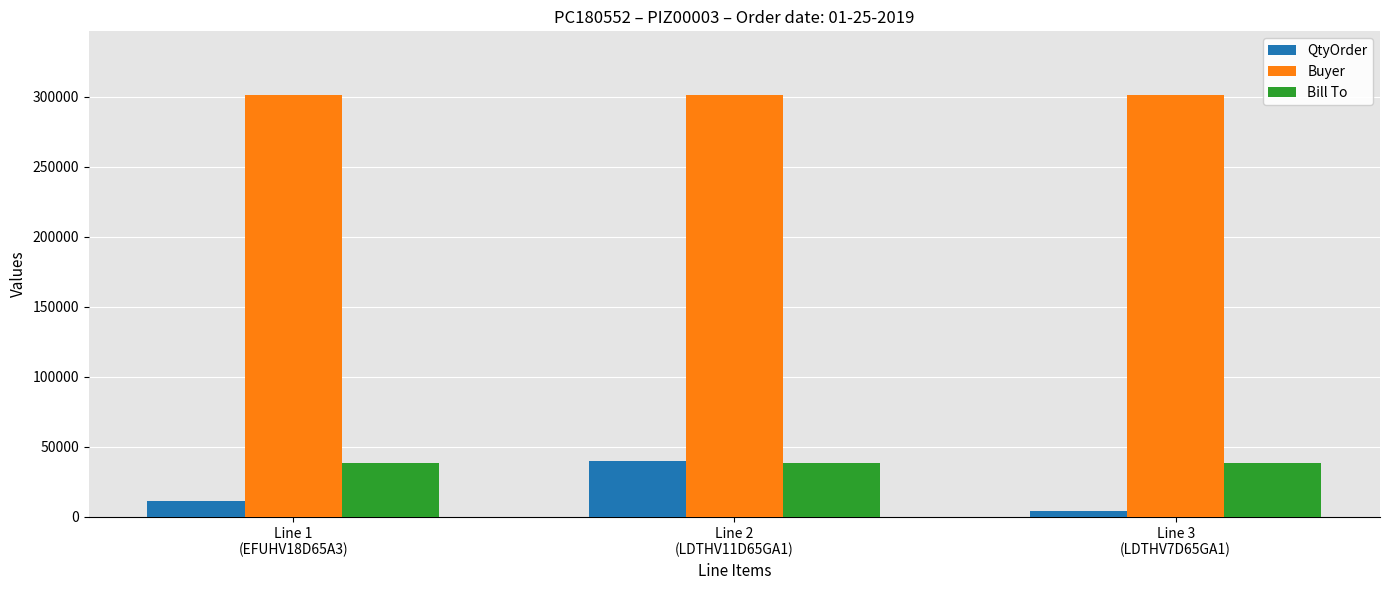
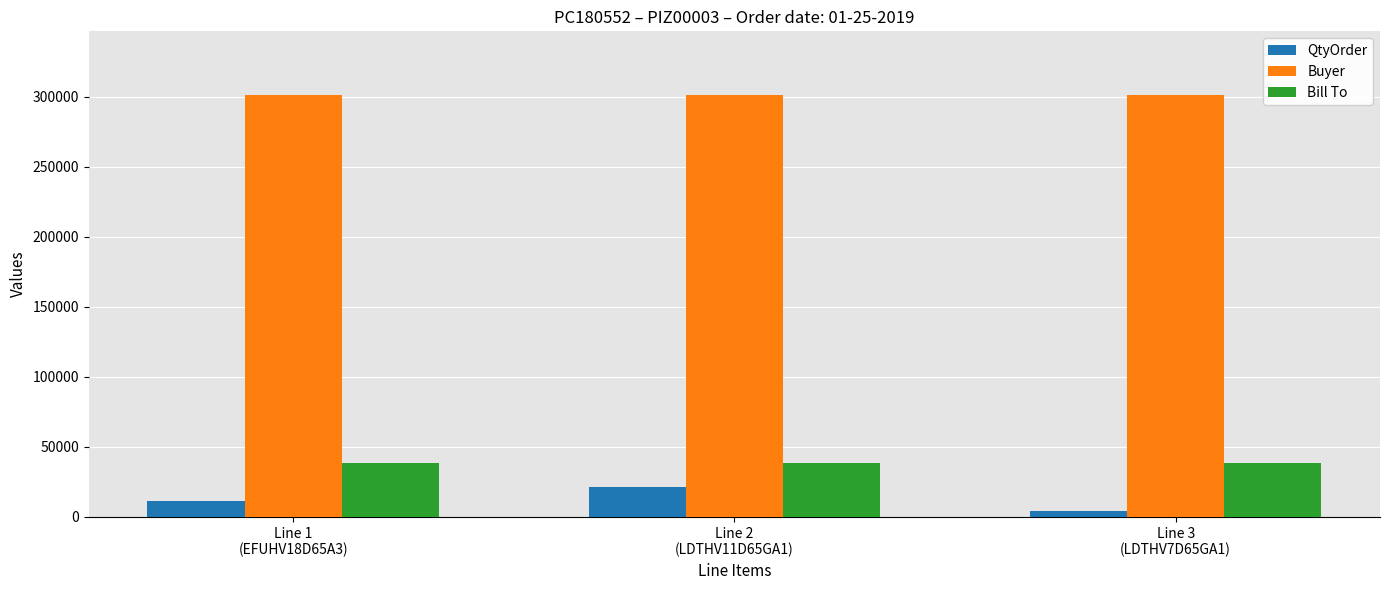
QtyOrder, Line 2 (LDTHV11D65GA1): 40000 -> 21000
